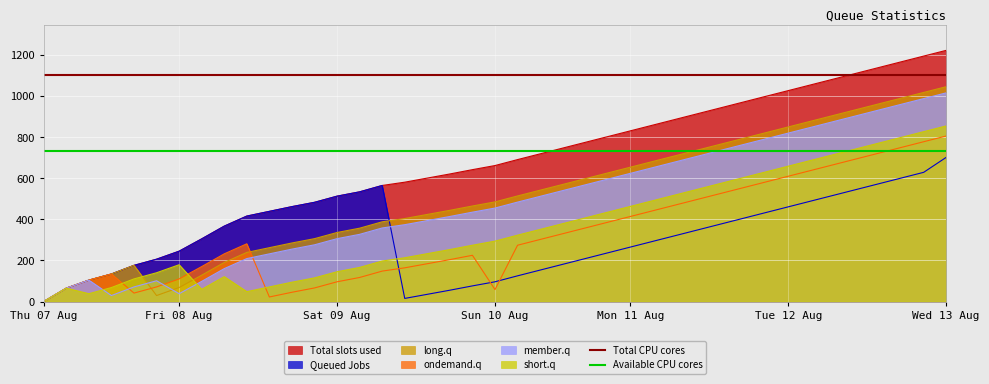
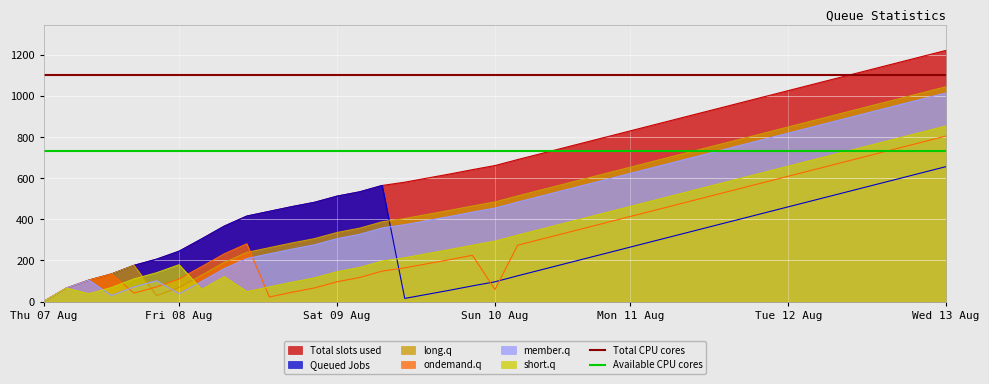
Queued Jobs, Wed 13 Aug: 700 -> 660
